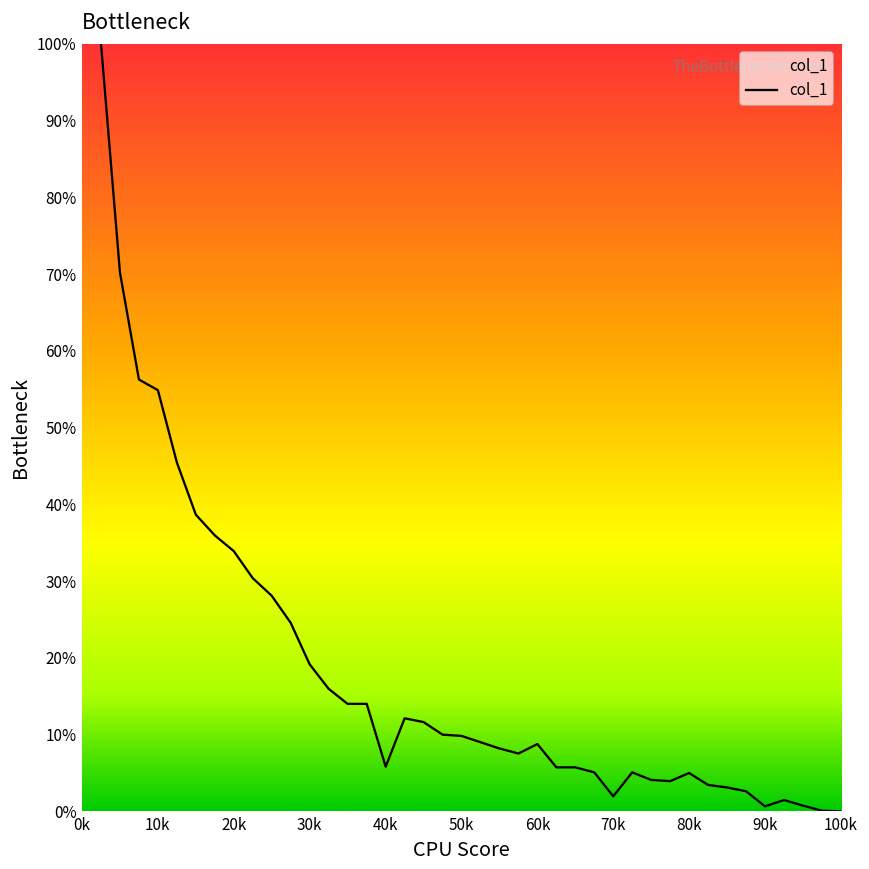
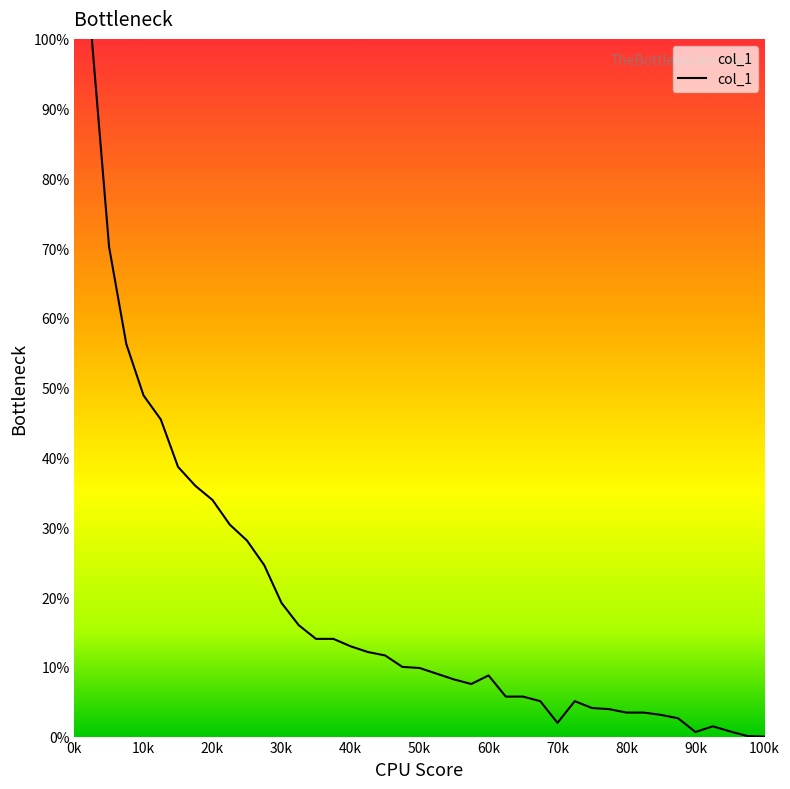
10k: 55% -> 49%
40k: 6% -> 13%
80k: 5% -> 3%
